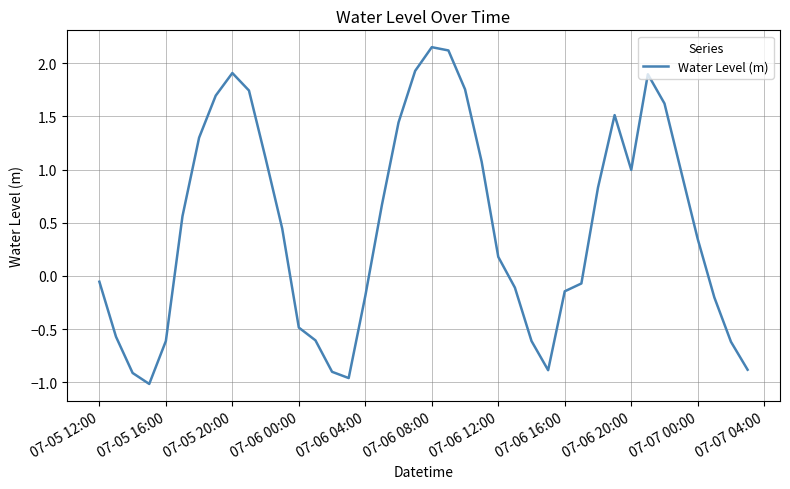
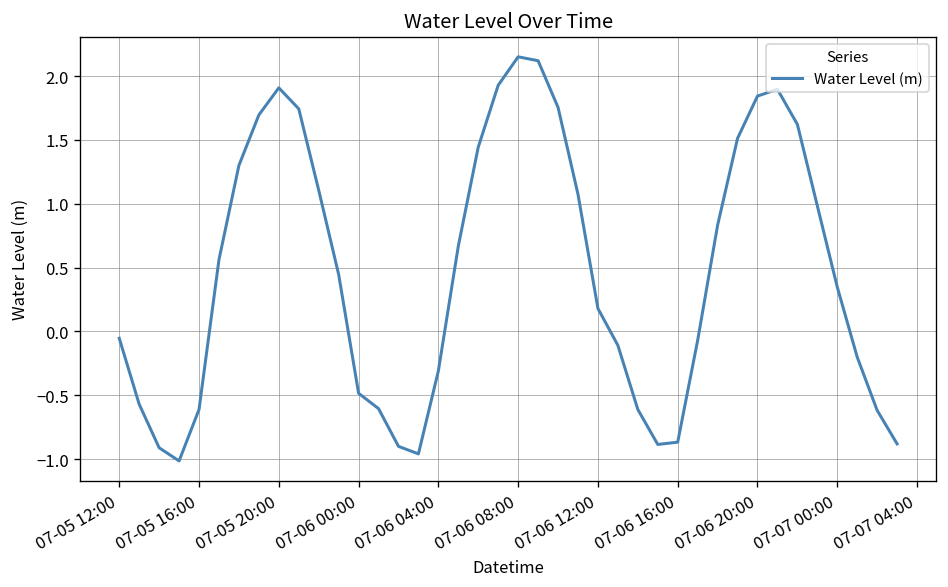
07-06 04:00: -0.19 -> -0.31
07-06 16:00: -0.14 -> -0.87
07-06 20:00: 1.00 -> 1.84
